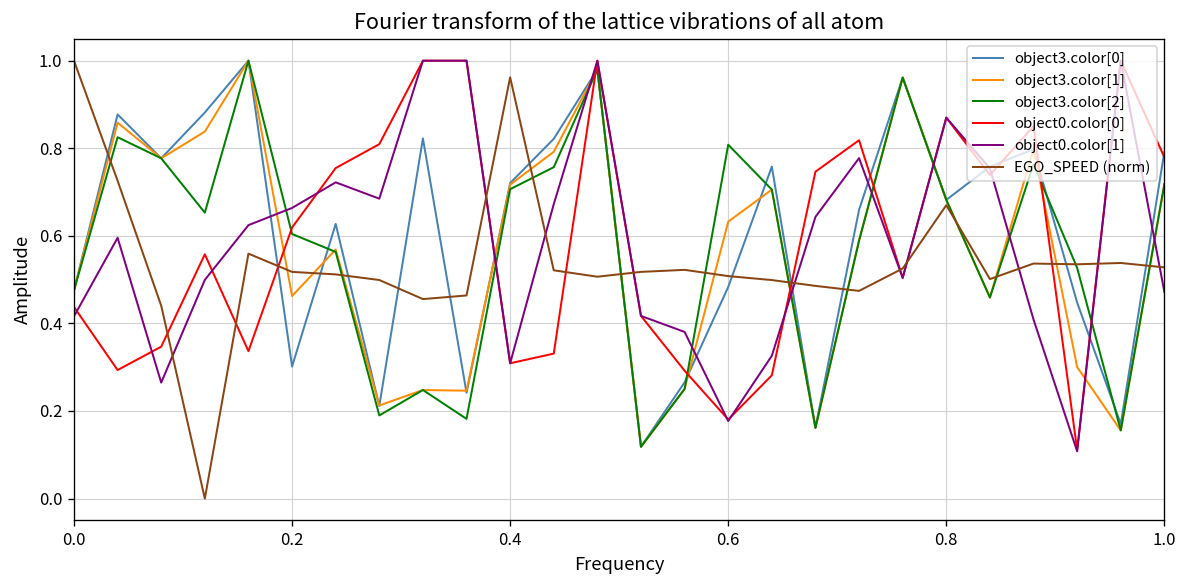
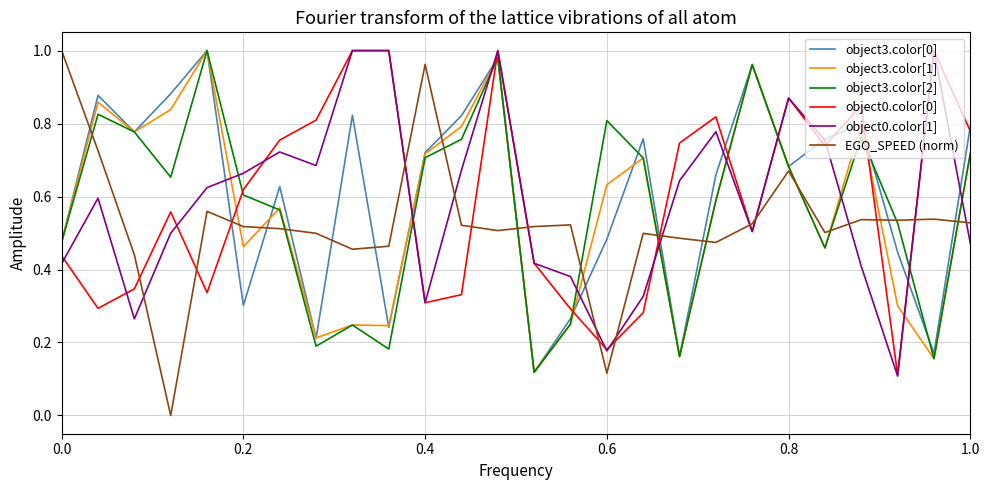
EGO_SPEED (norm), 0.6: 0.51 -> 0.12
